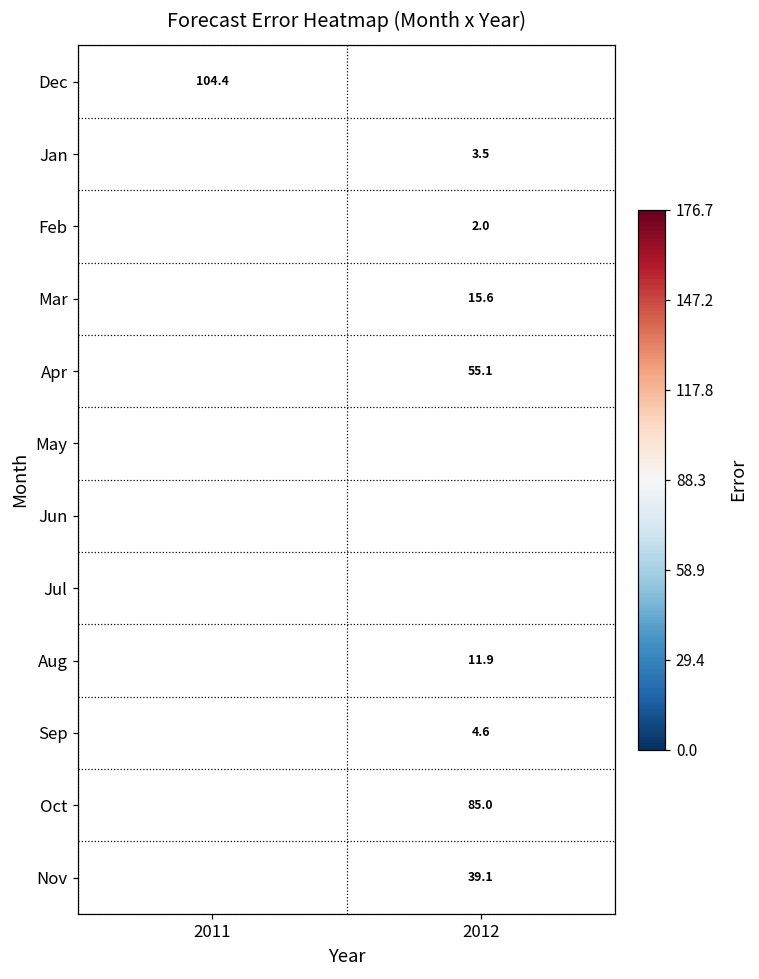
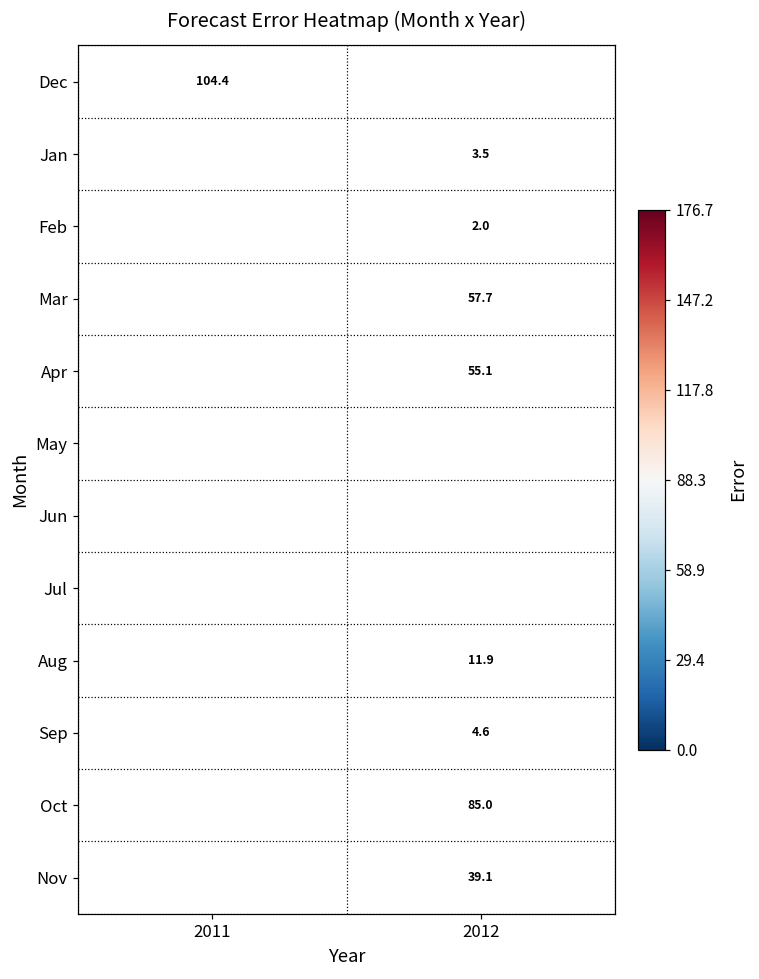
Mar, 2012: 15.6 -> 57.7
